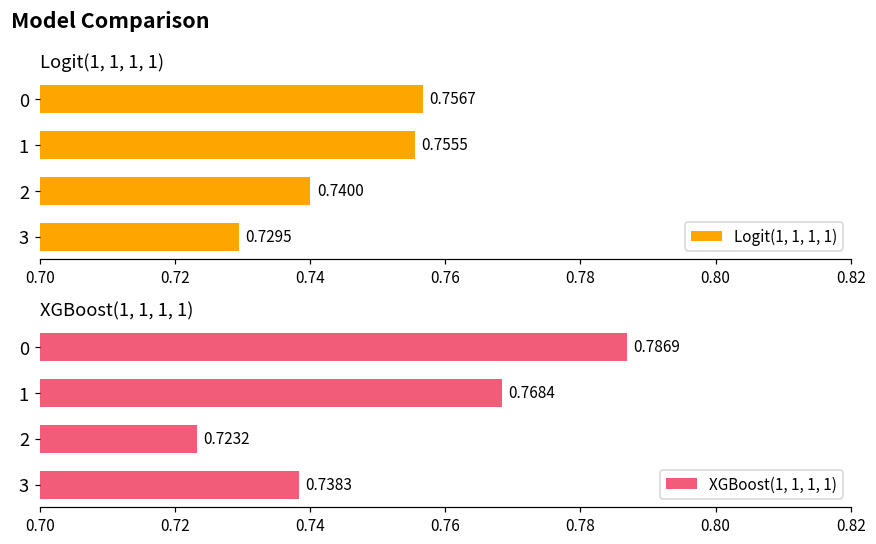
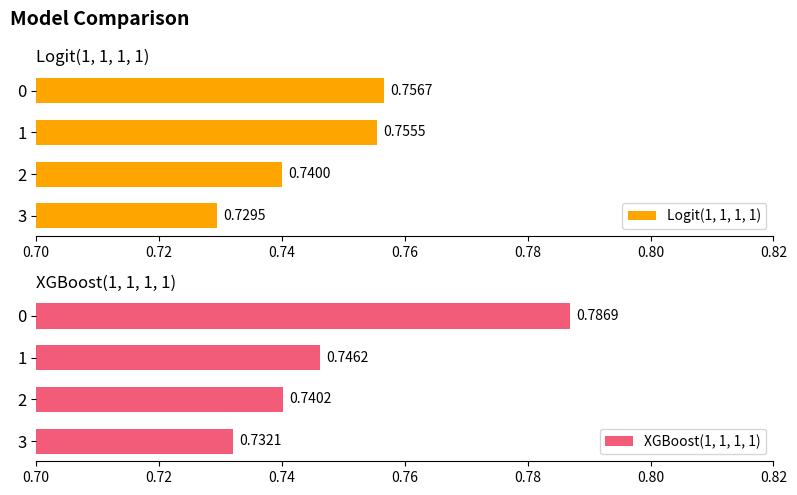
XGBoost(1, 1, 1, 1), 1: 0.7684 -> 0.7462
XGBoost(1, 1, 1, 1), 2: 0.7232 -> 0.7402
XGBoost(1, 1, 1, 1), 3: 0.7383 -> 0.7321
